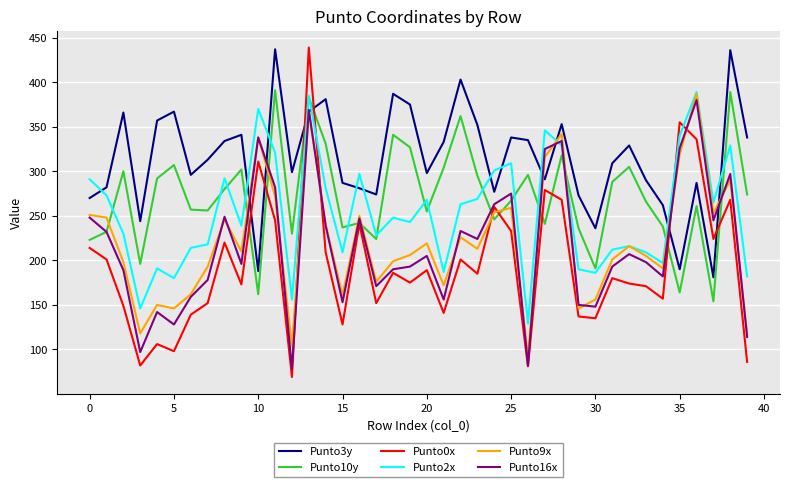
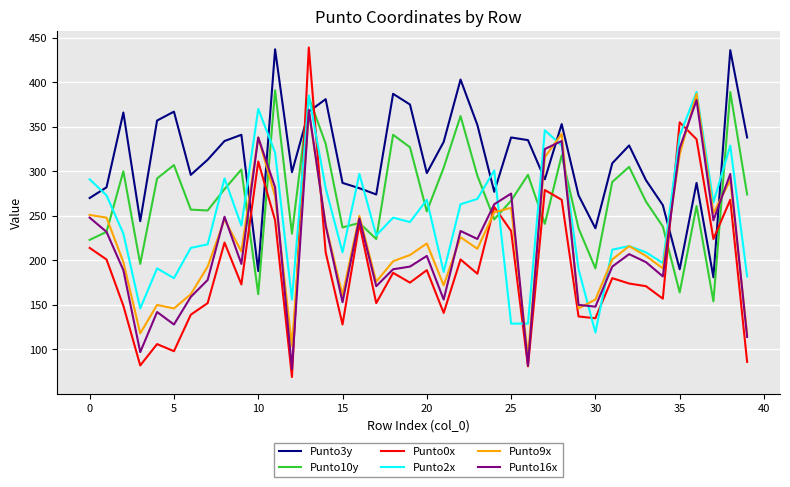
Punto2x, 25: 310 -> 130
Punto2x, 30: 190 -> 120
